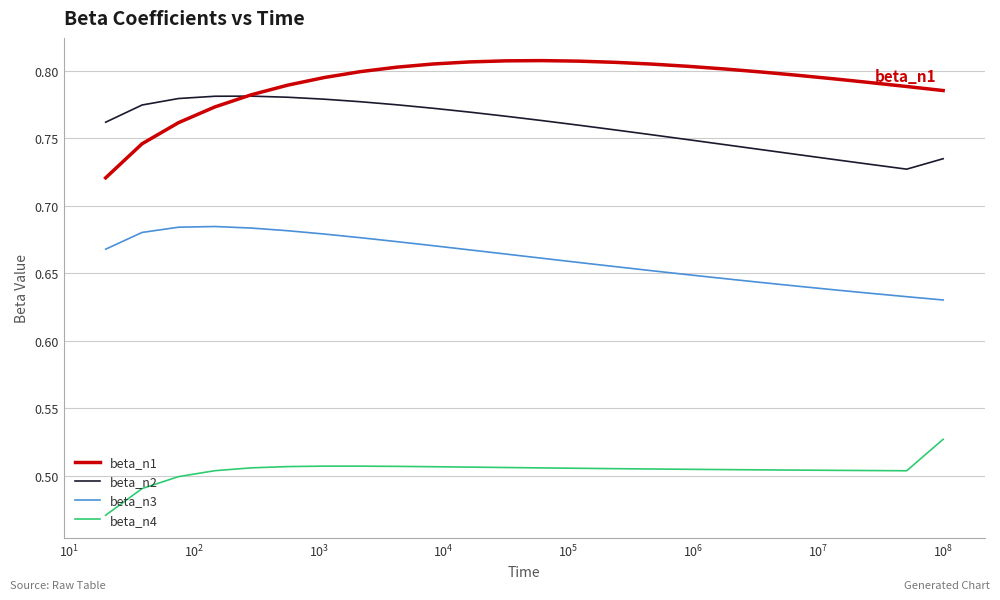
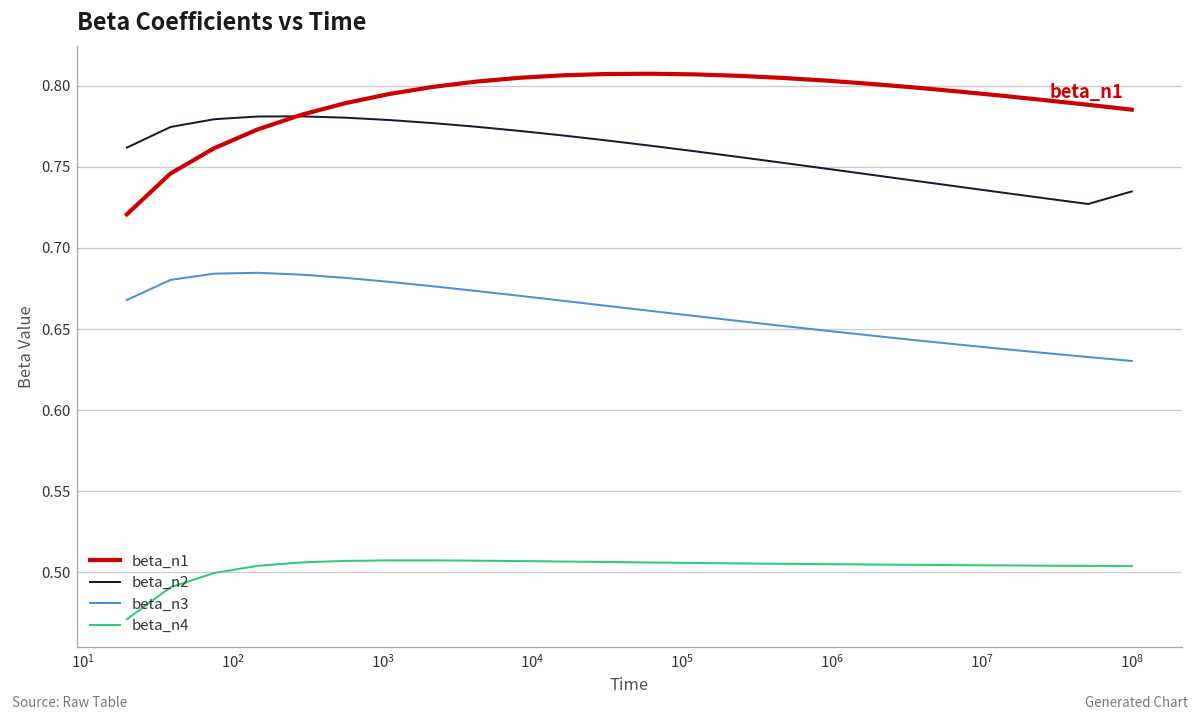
beta_n4, 10^8: 0.527 -> 0.504
